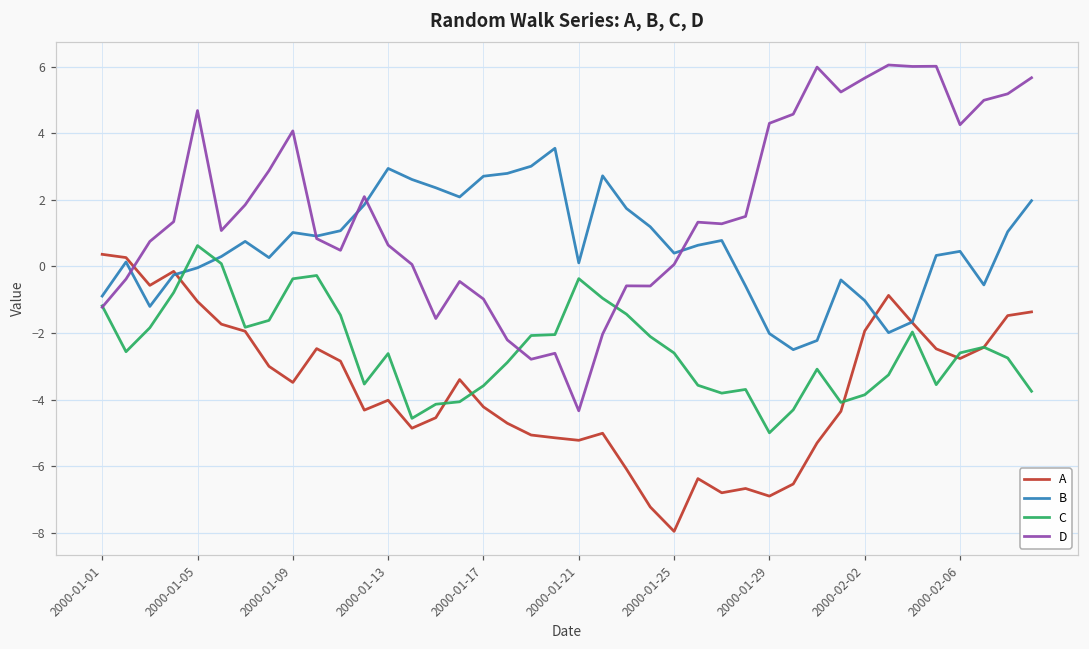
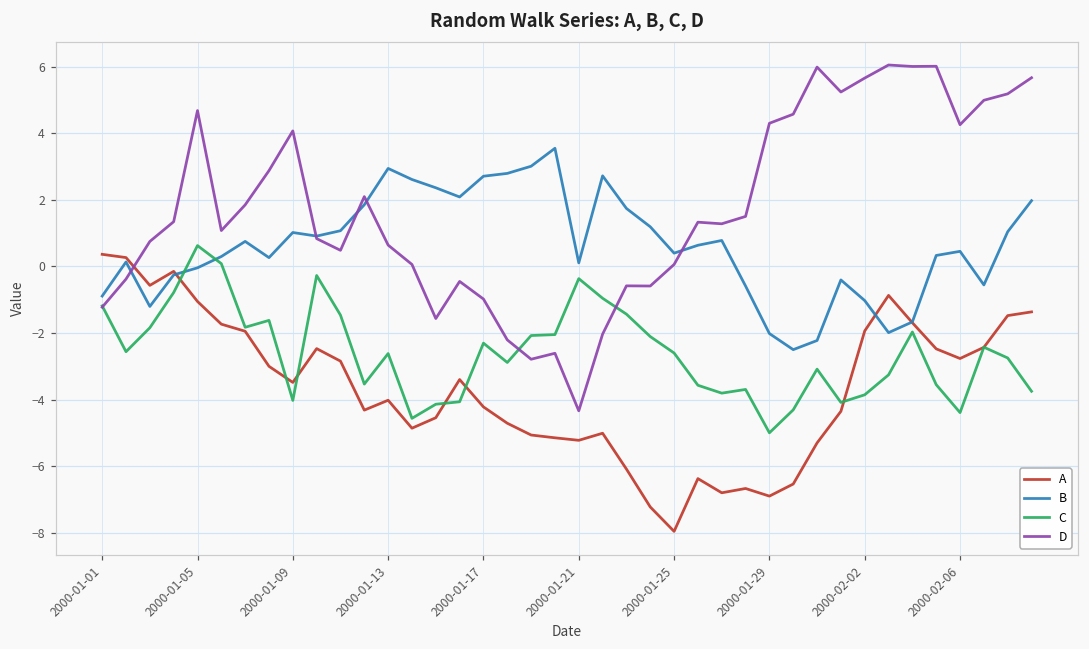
C, 2000-01-09: -0.4 -> -4.0
C, 2000-01-17: -3.6 -> -2.3
C, 2000-02-06: -2.6 -> -4.4
